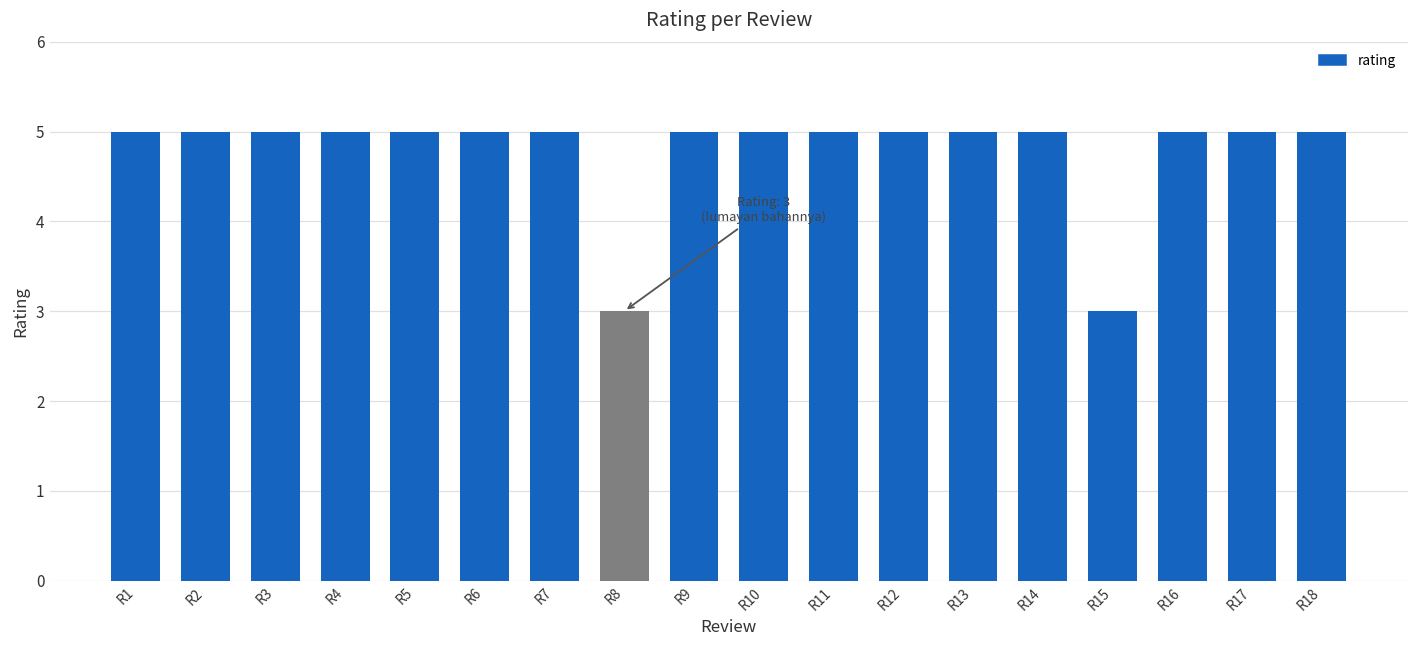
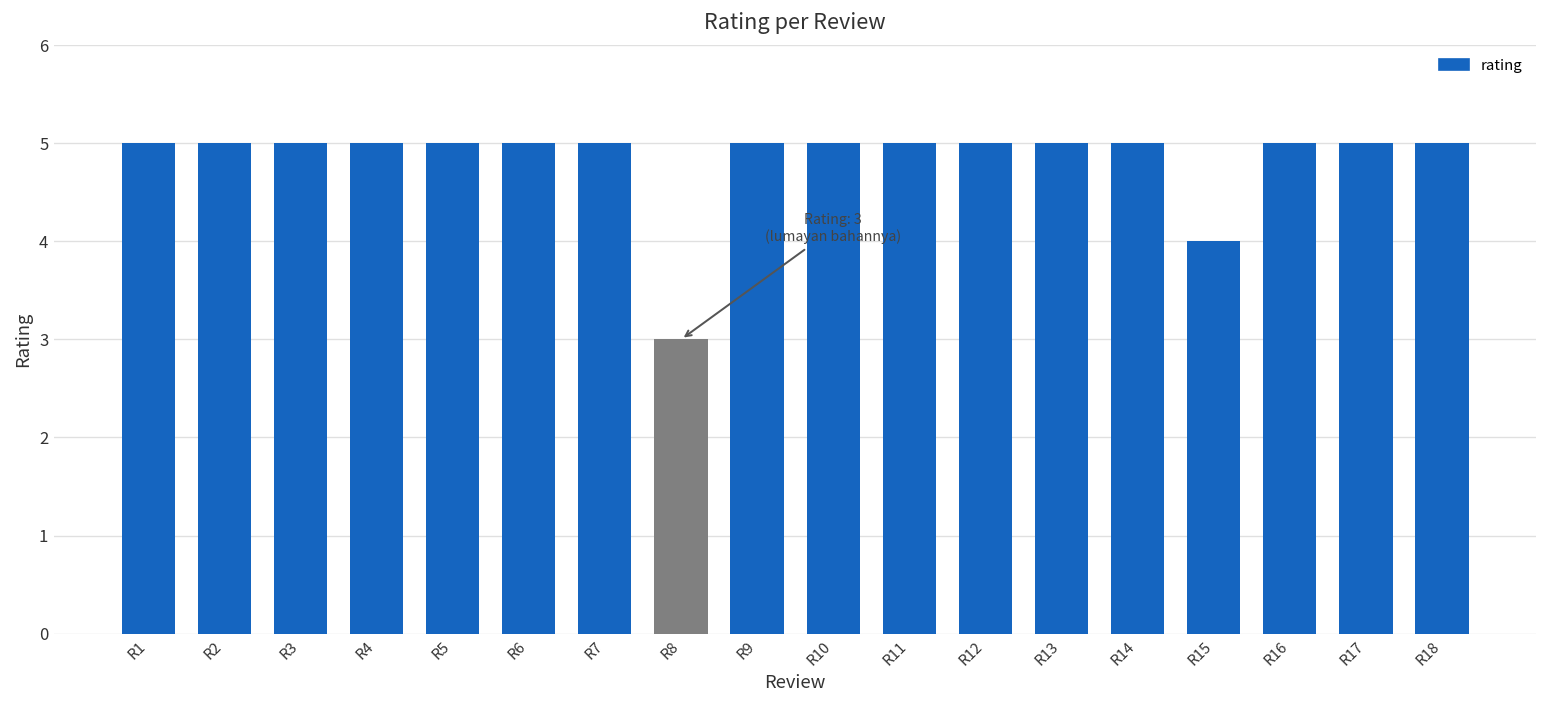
R15: 3 -> 4
